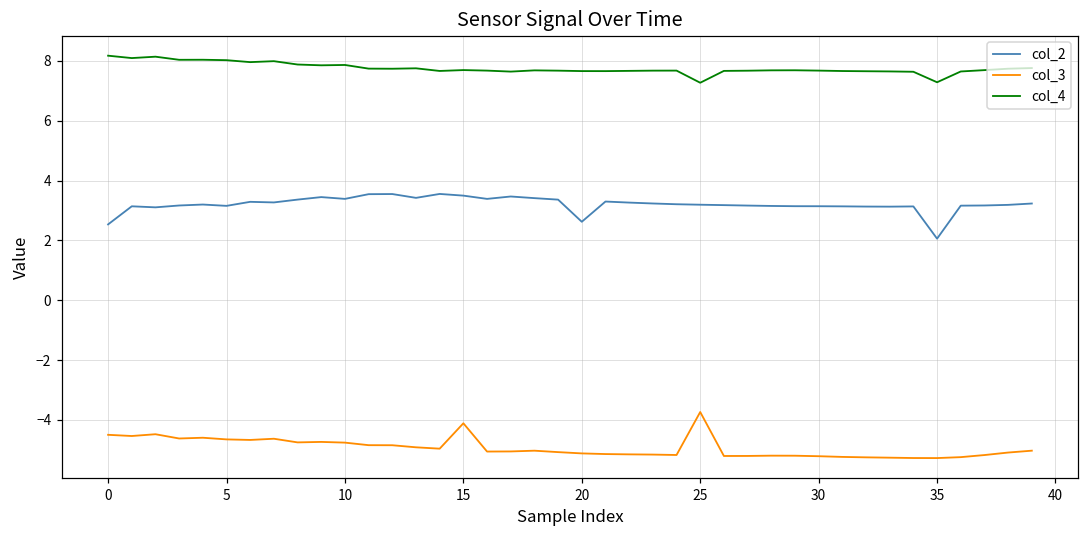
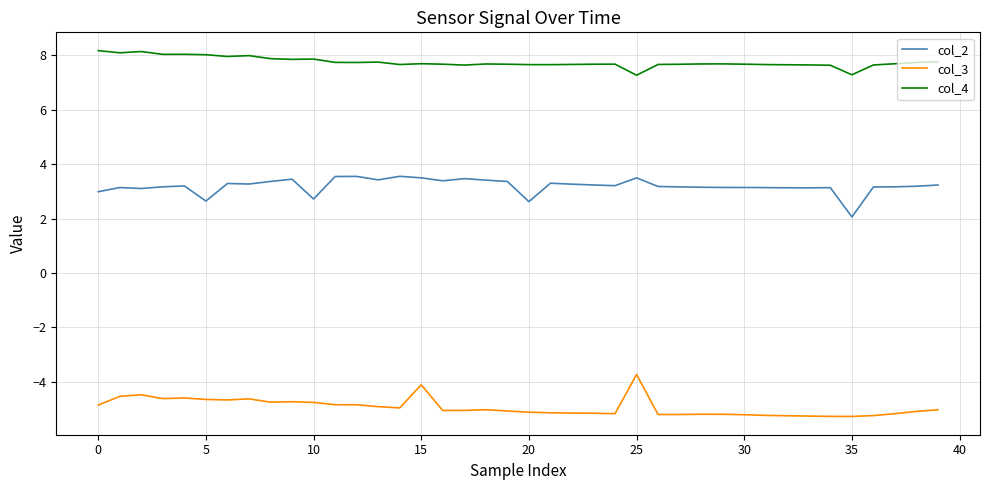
col_2, 0: 2.5 -> 3.0
col_3, 0: -4.5 -> -4.9
col_2, 5: 3.2 -> 2.6
col_2, 10: 3.4 -> 2.7
col_2, 25: 3.2 -> 3.5
